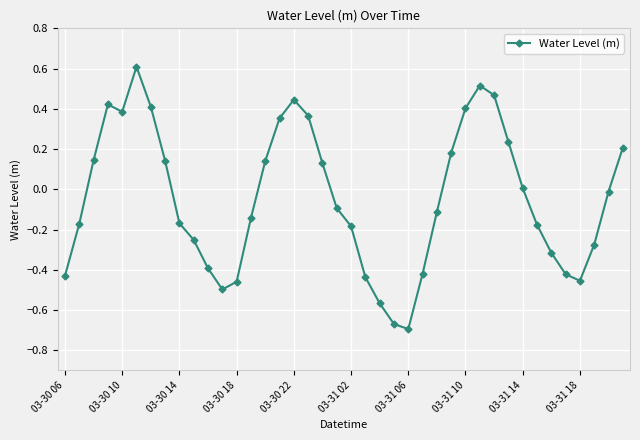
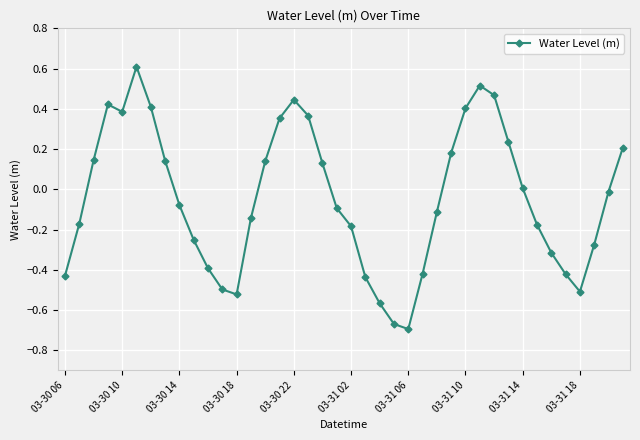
03-30 14: -0.17 -> -0.08
03-30 18: -0.46 -> -0.52
03-31 18: -0.45 -> -0.51
